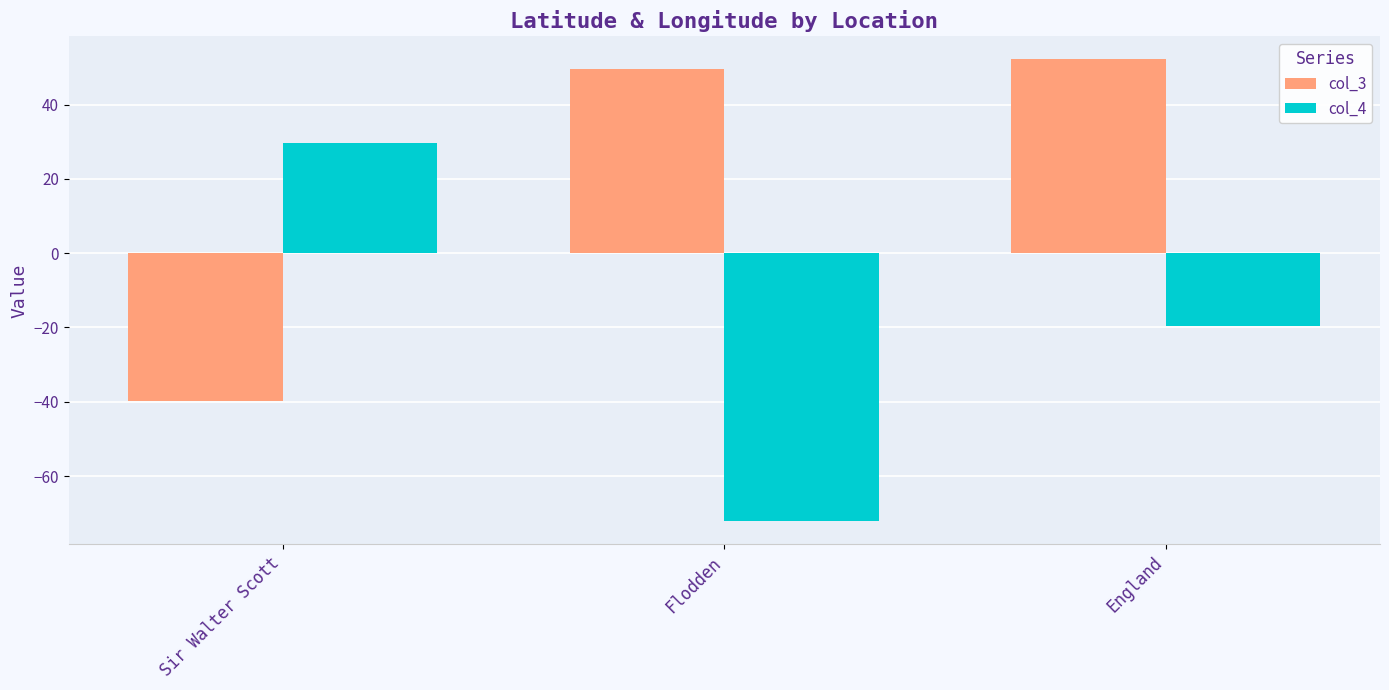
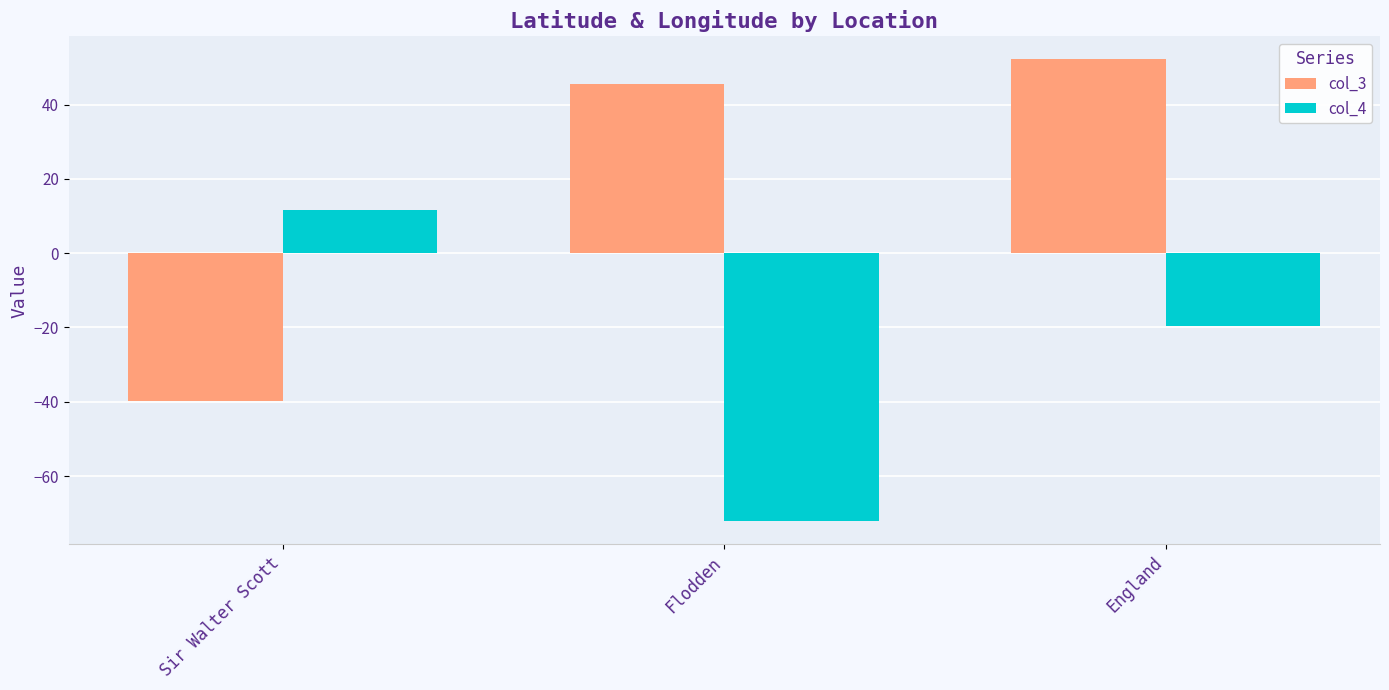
col_4, Sir Walter Scott: 30 -> 12
col_3, Flodden: 50 -> 46
